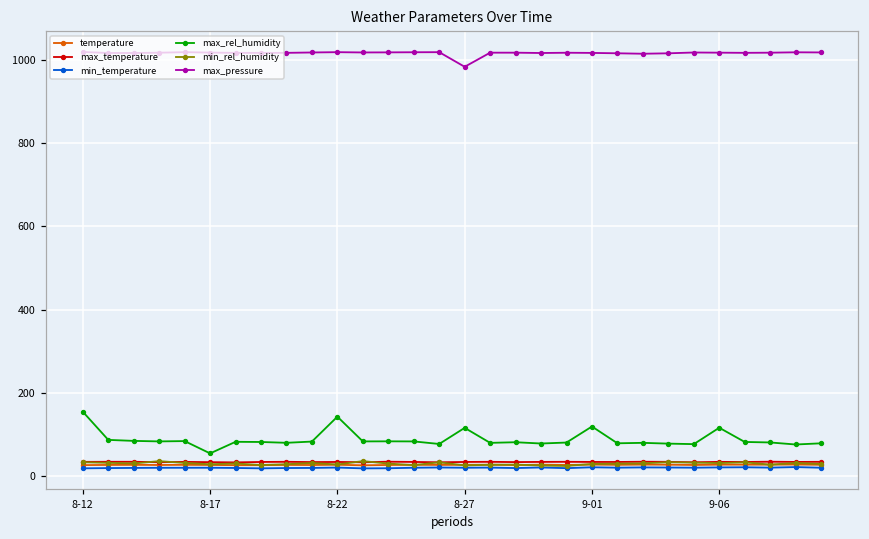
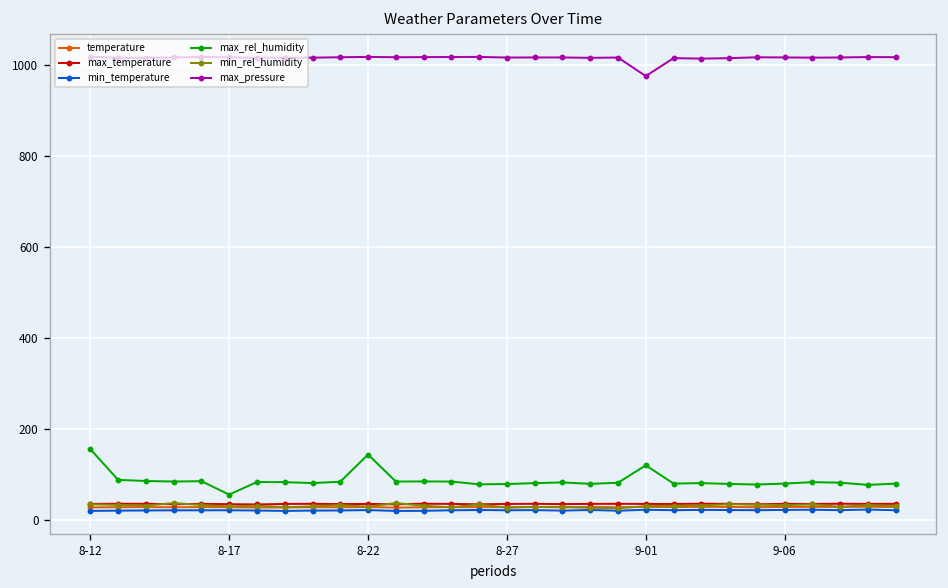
max_rel_humidity, 8-27: 120 -> 80
max_pressure, 8-27: 980 -> 1020
max_pressure, 9-01: 1020 -> 980
max_rel_humidity, 9-06: 120 -> 80
